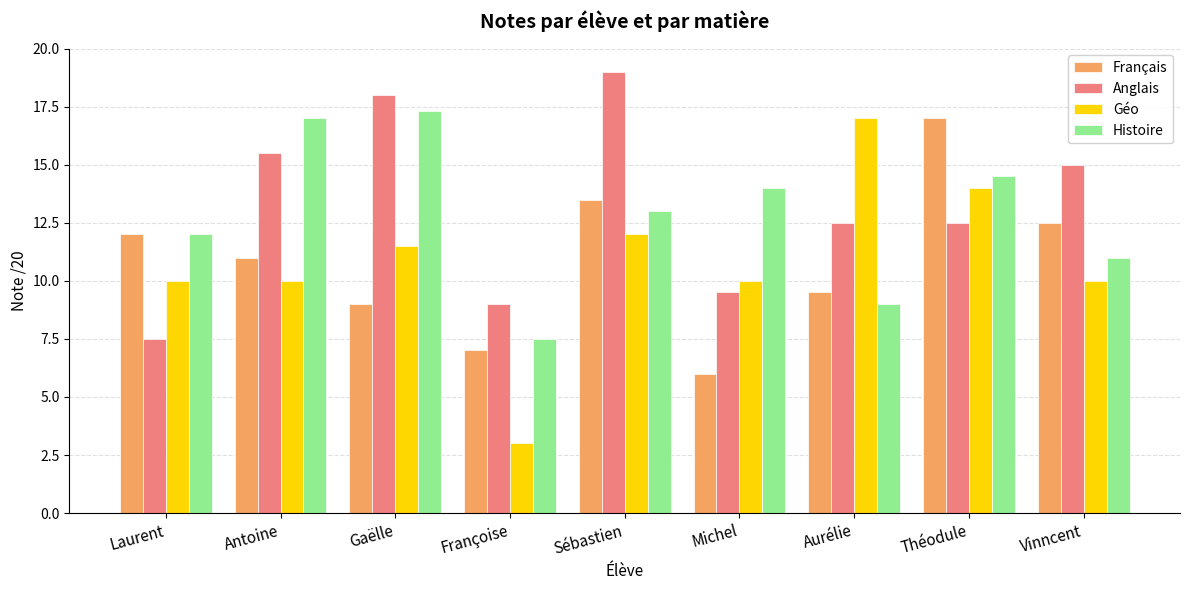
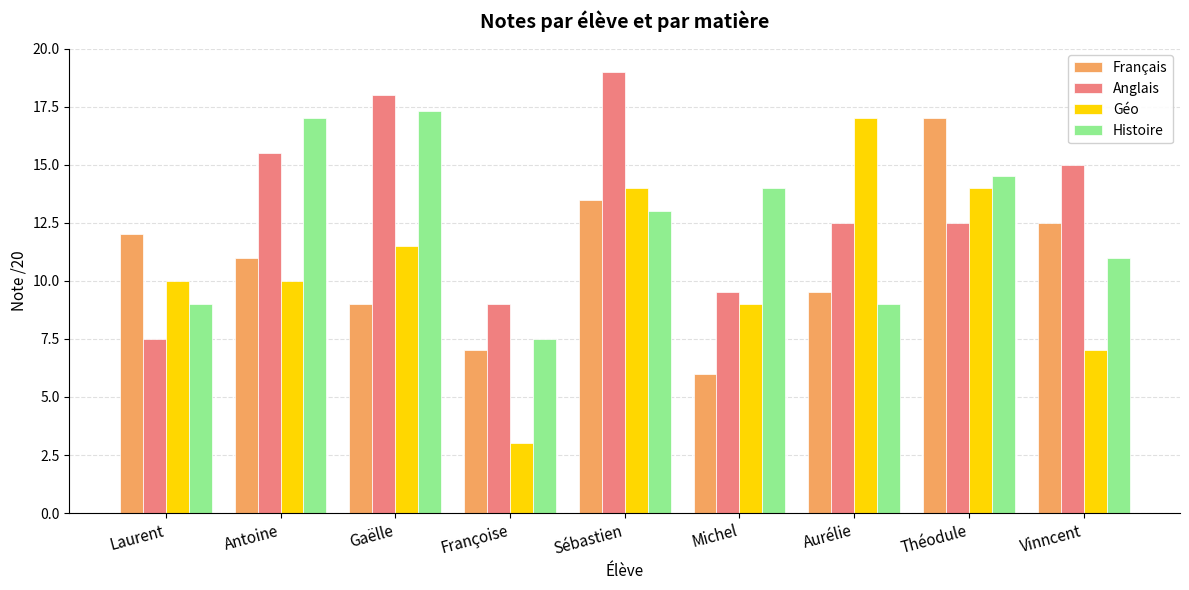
Histoire, Laurent: 12 -> 9
Géo, Sébastien: 12 -> 14
Géo, Michel: 10 -> 9
Géo, Vinncent: 10 -> 7
